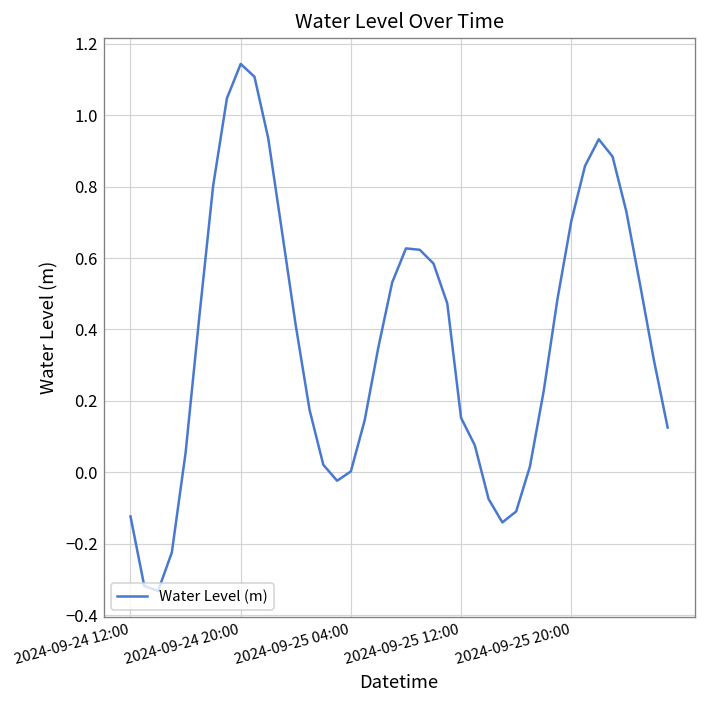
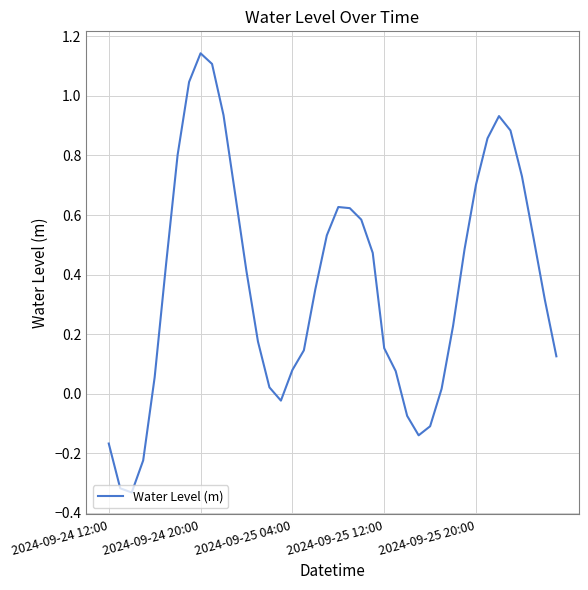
2024-09-24 12:00: -0.12 -> -0.17
2024-09-25 04:00: 0.00 -> 0.08
